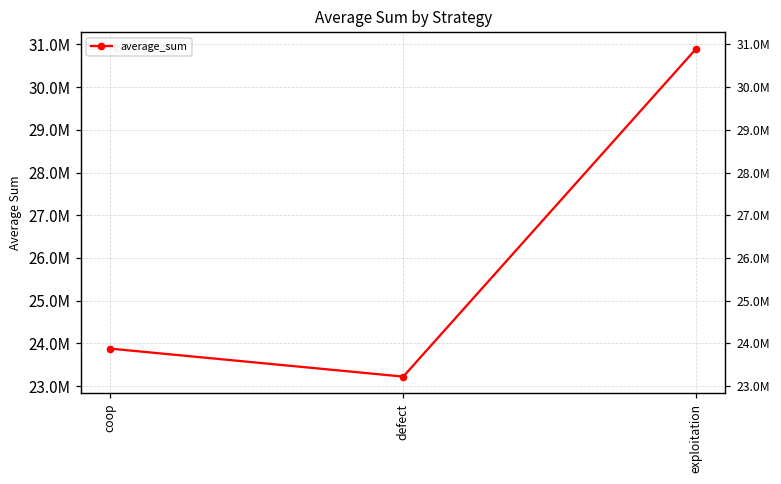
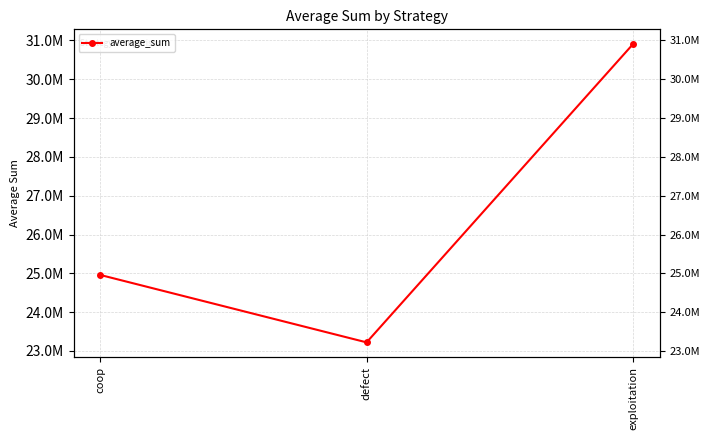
coop: 23900000 -> 25000000
